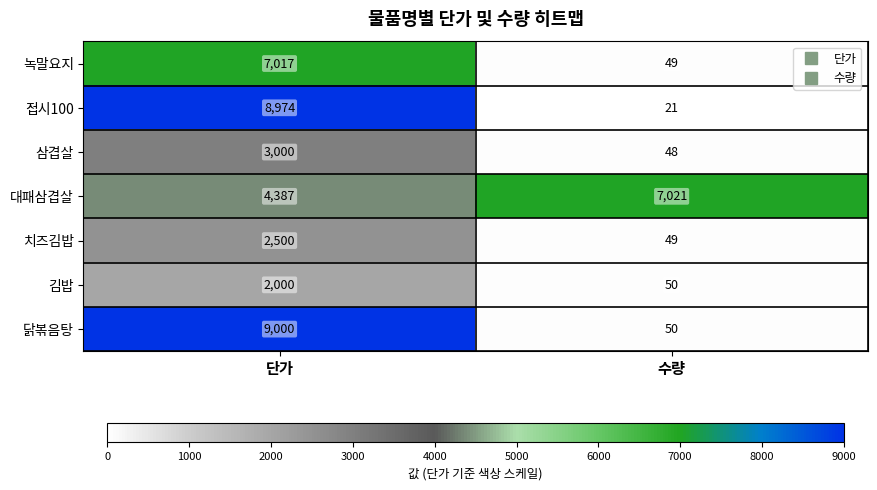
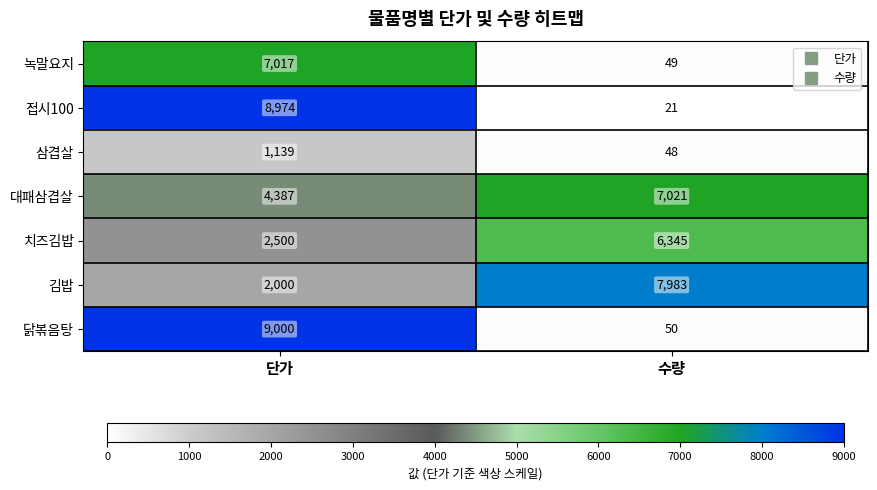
삼겹살, 단가: 3,000 -> 1,139
치즈김밥, 수량: 49 -> 6,345
김밥, 수량: 50 -> 7,983
